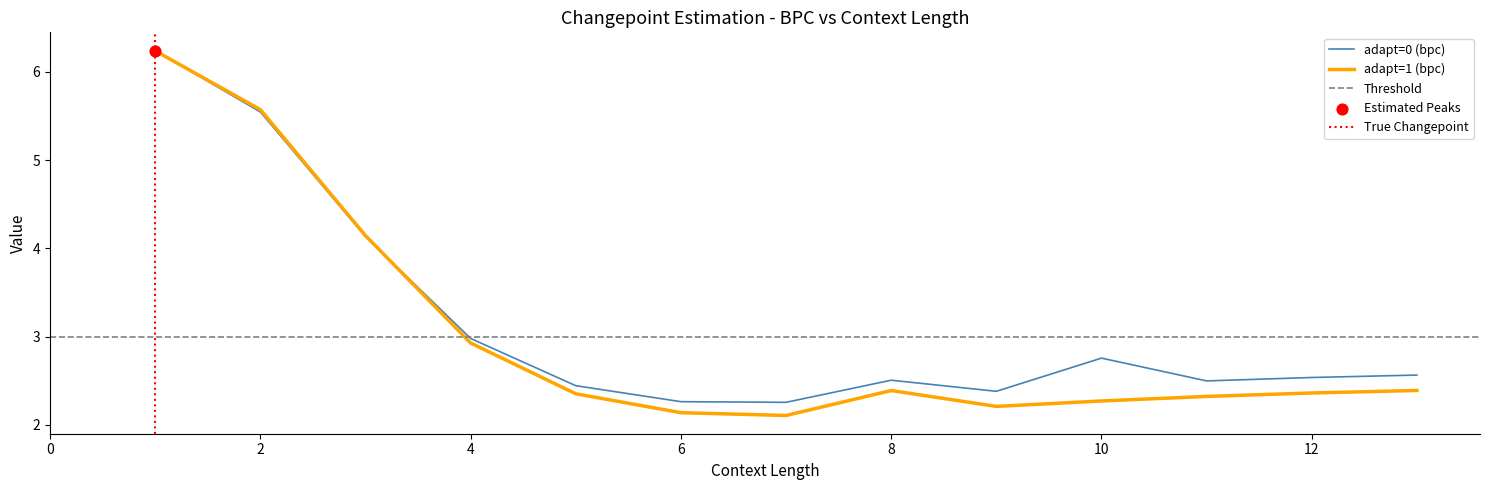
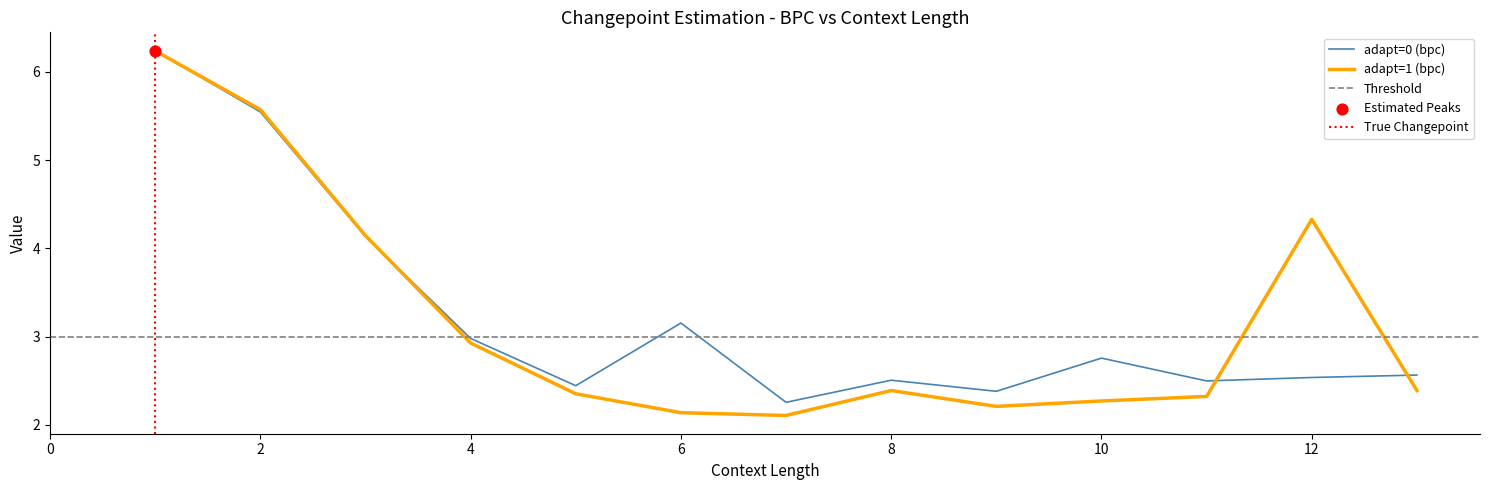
adapt=0 (bpc), 6: 2.3 -> 3.2
adapt=1 (bpc), 12: 2.4 -> 4.3
